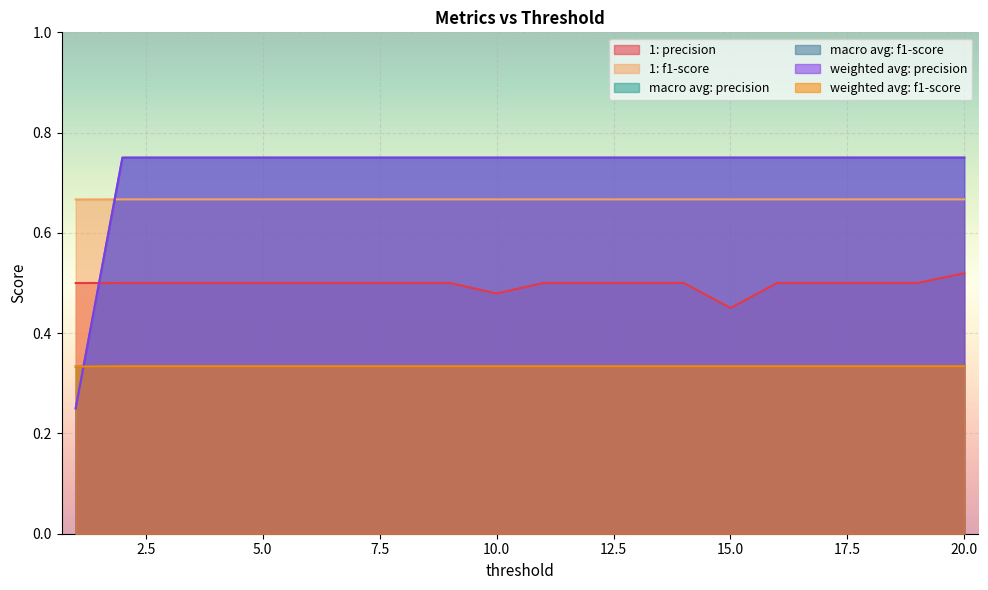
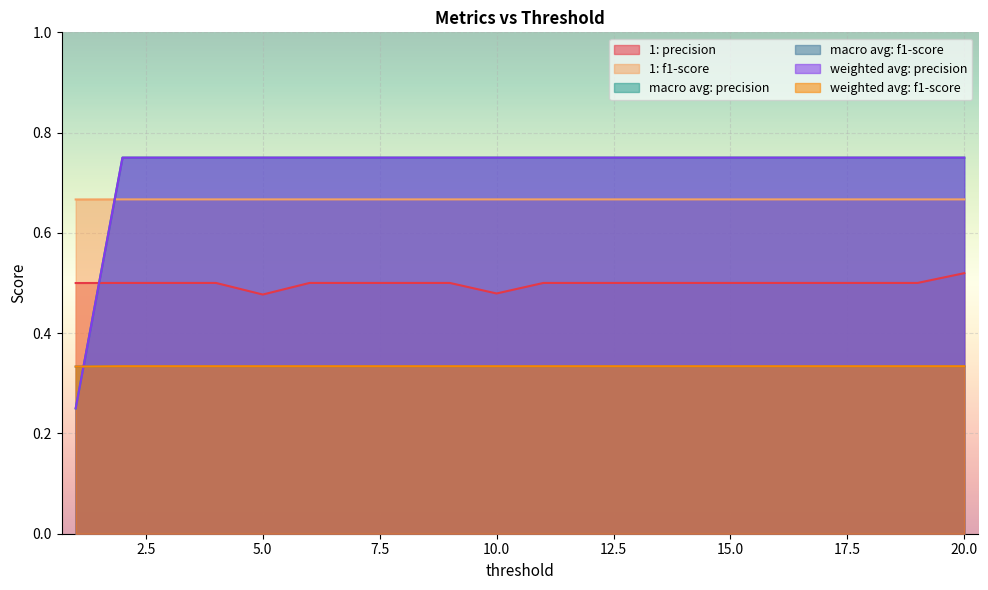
1: precision, 5.0: 0.50 -> 0.48
1: precision, 15.0: 0.45 -> 0.50
